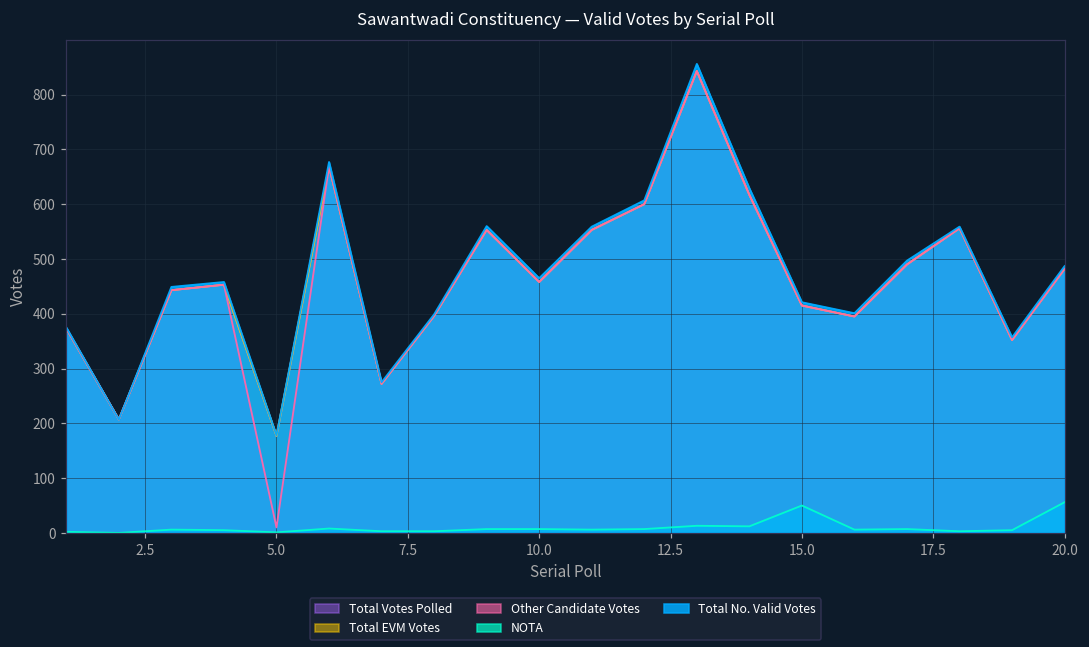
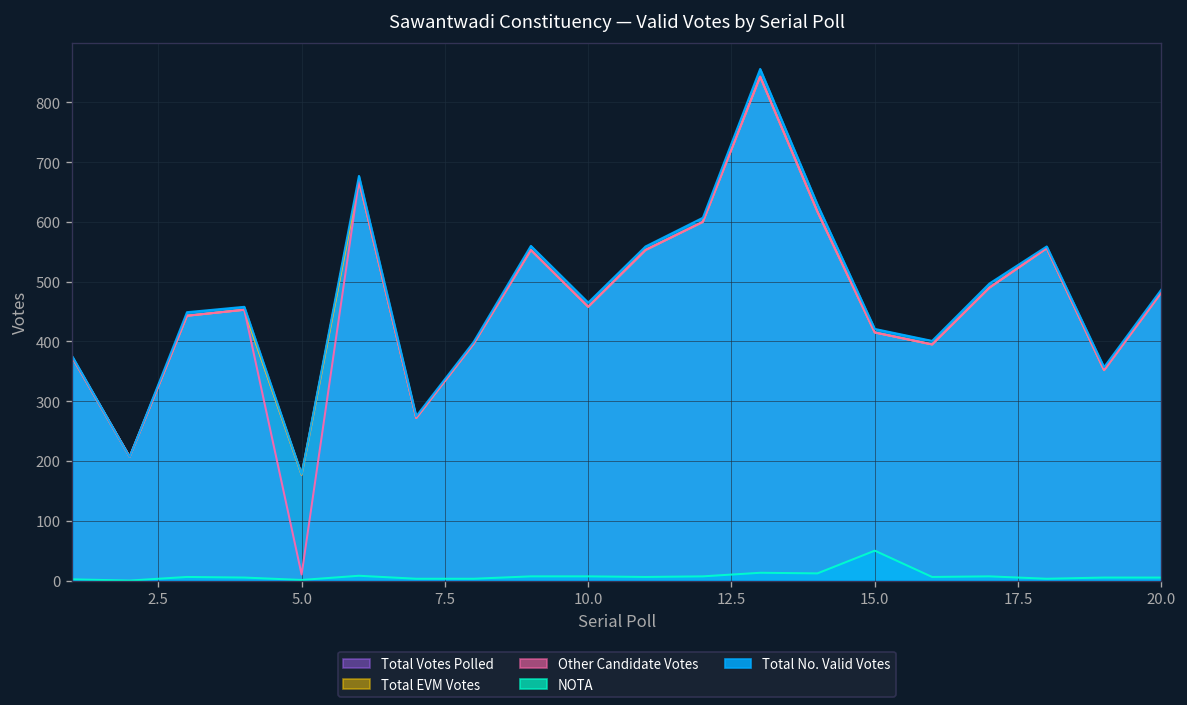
NOTA, 20.0: 60 -> 10
